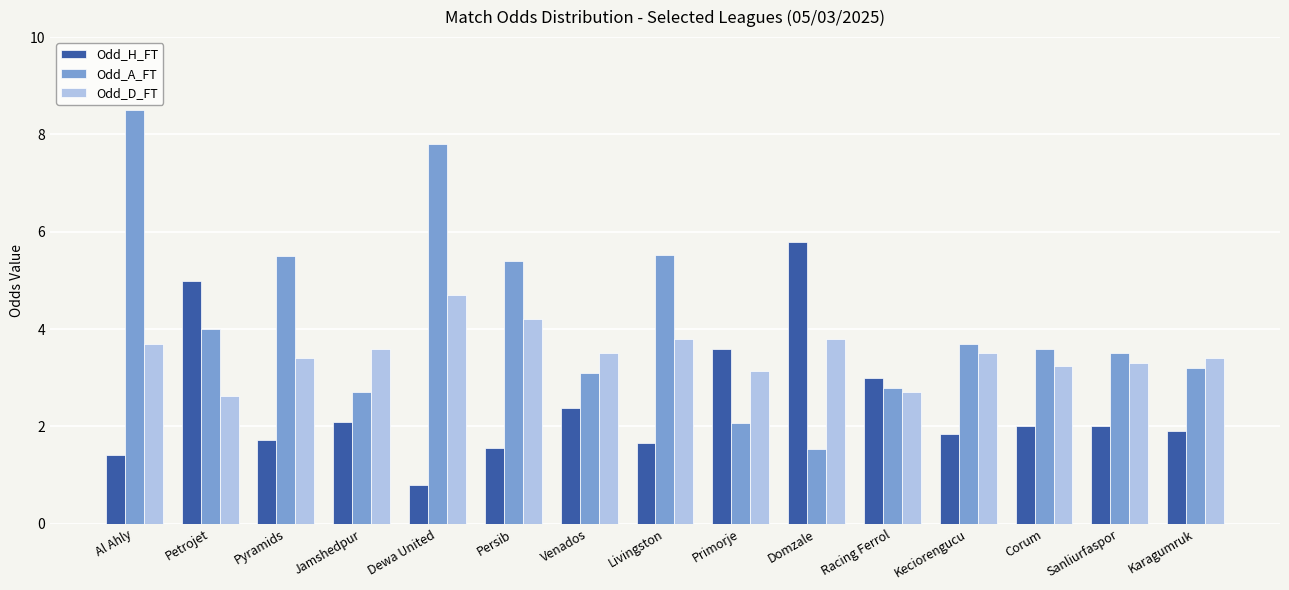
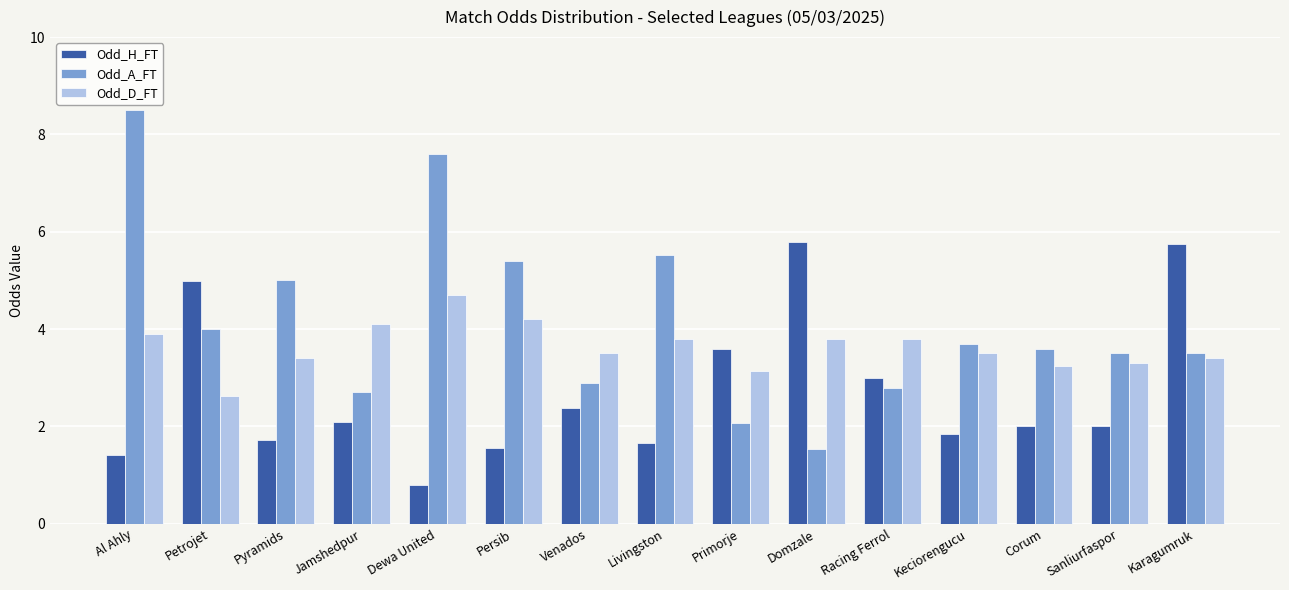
Odd_D_FT, Al Ahly: 3.7 -> 3.9
Odd_A_FT, Pyramids: 5.5 -> 5.0
Odd_D_FT, Jamshedpur: 3.6 -> 4.1
Odd_A_FT, Dewa United: 7.8 -> 7.6
Odd_A_FT, Venados: 3.1 -> 2.9
Odd_D_FT, Racing Ferrol: 2.7 -> 3.8
Odd_H_FT, Karagumruk: 1.9 -> 5.8
Odd_A_FT, Karagumruk: 3.2 -> 3.5
